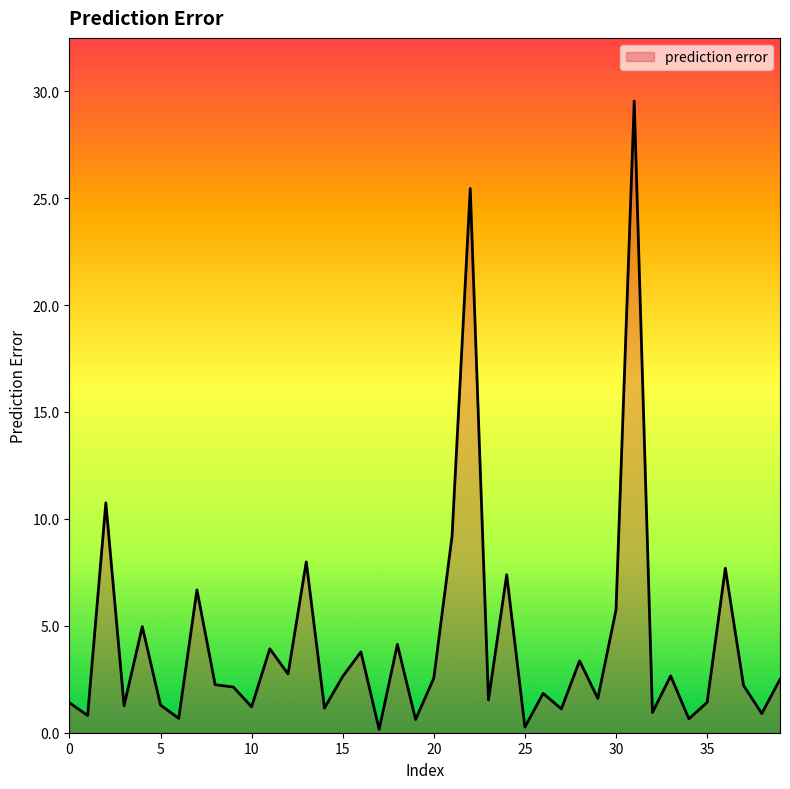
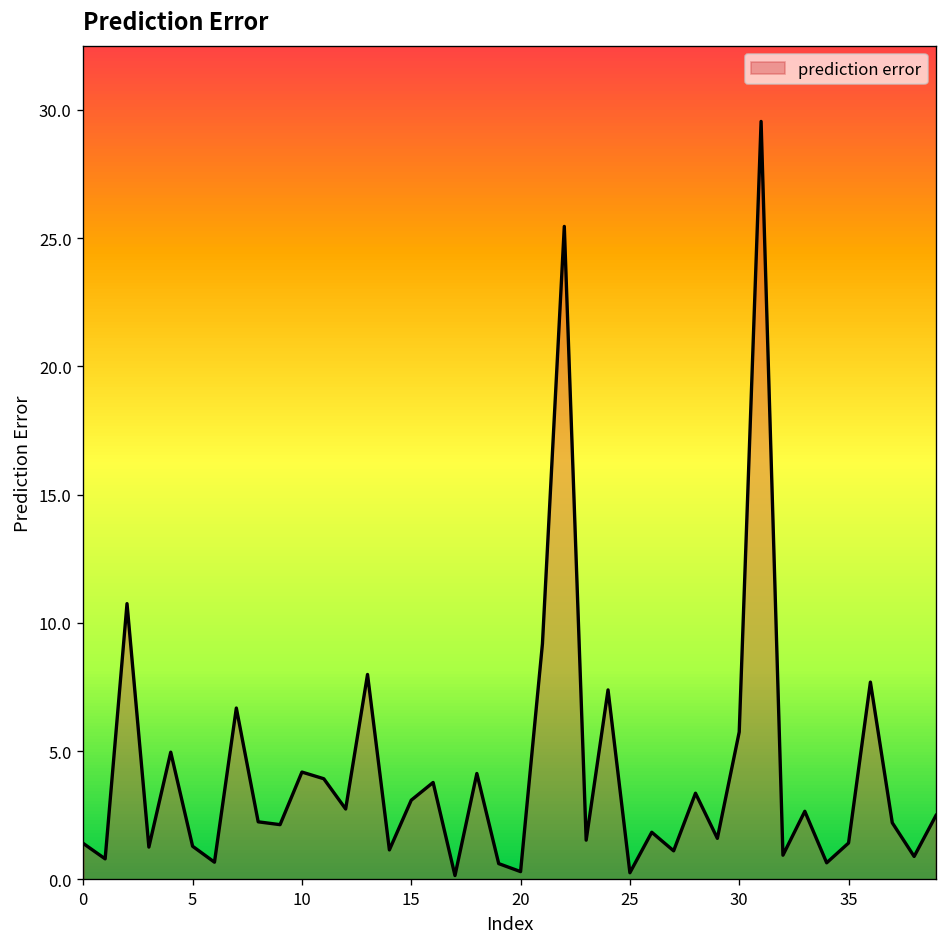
10: 1.2 -> 4.2
15: 2.6 -> 3.1
20: 2.6 -> 0.3
